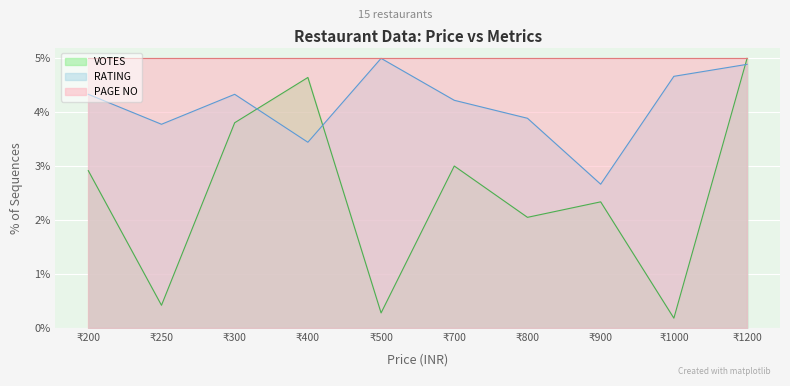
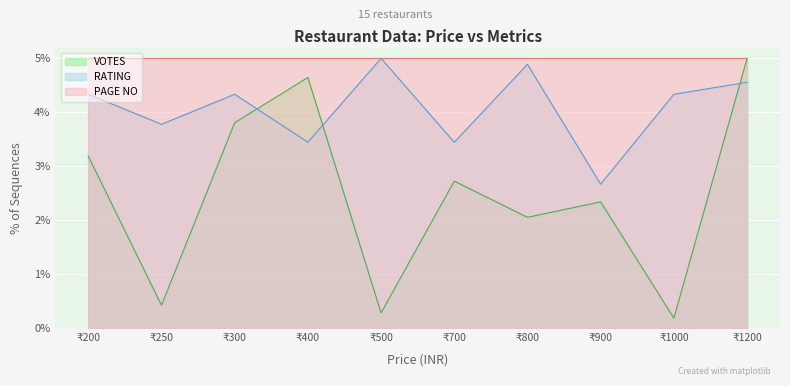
VOTES, ₹200: 2.9% -> 3.2%
VOTES, ₹700: 3.0% -> 2.7%
RATING, ₹700: 4.2% -> 3.4%
RATING, ₹800: 3.9% -> 4.9%
RATING, ₹1000: 4.7% -> 4.3%
RATING, ₹1200: 4.9% -> 4.6%
